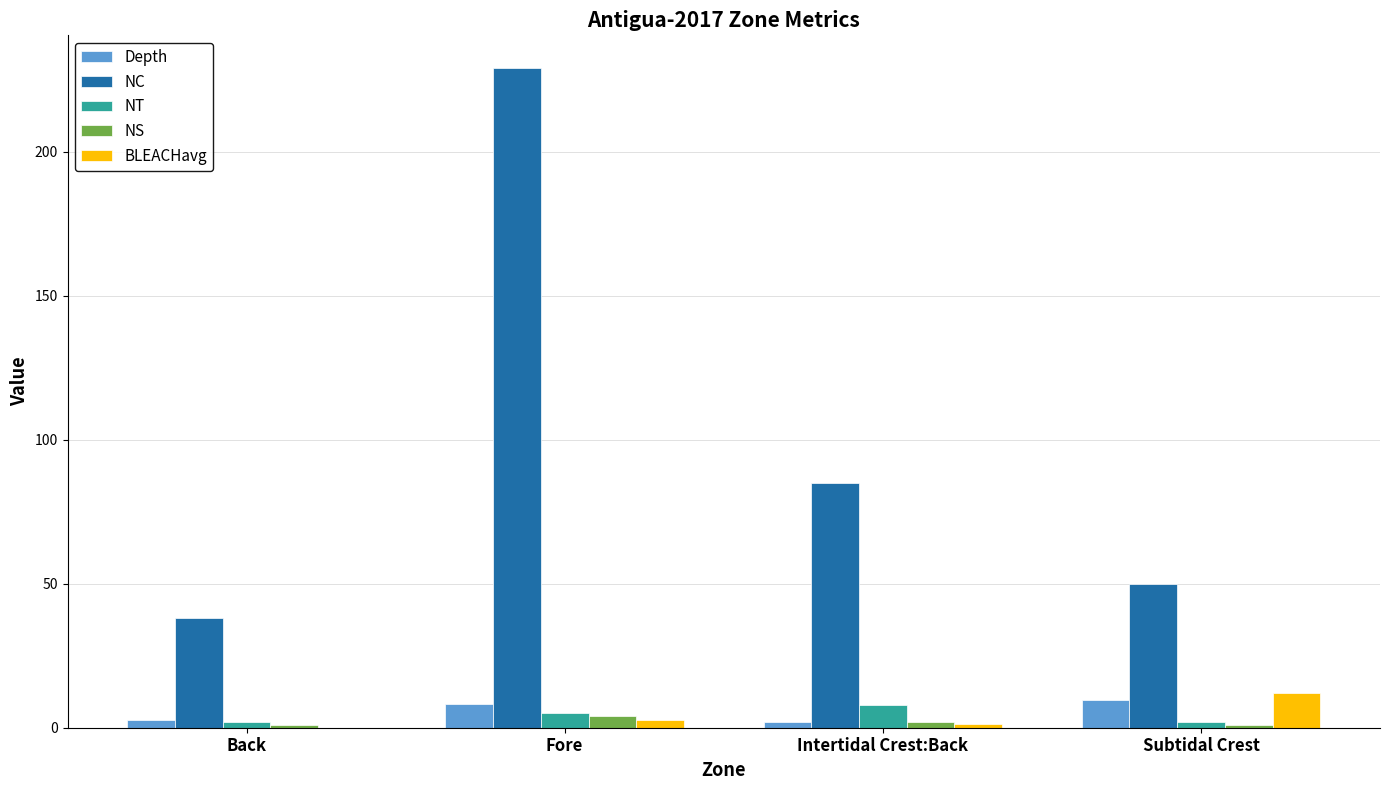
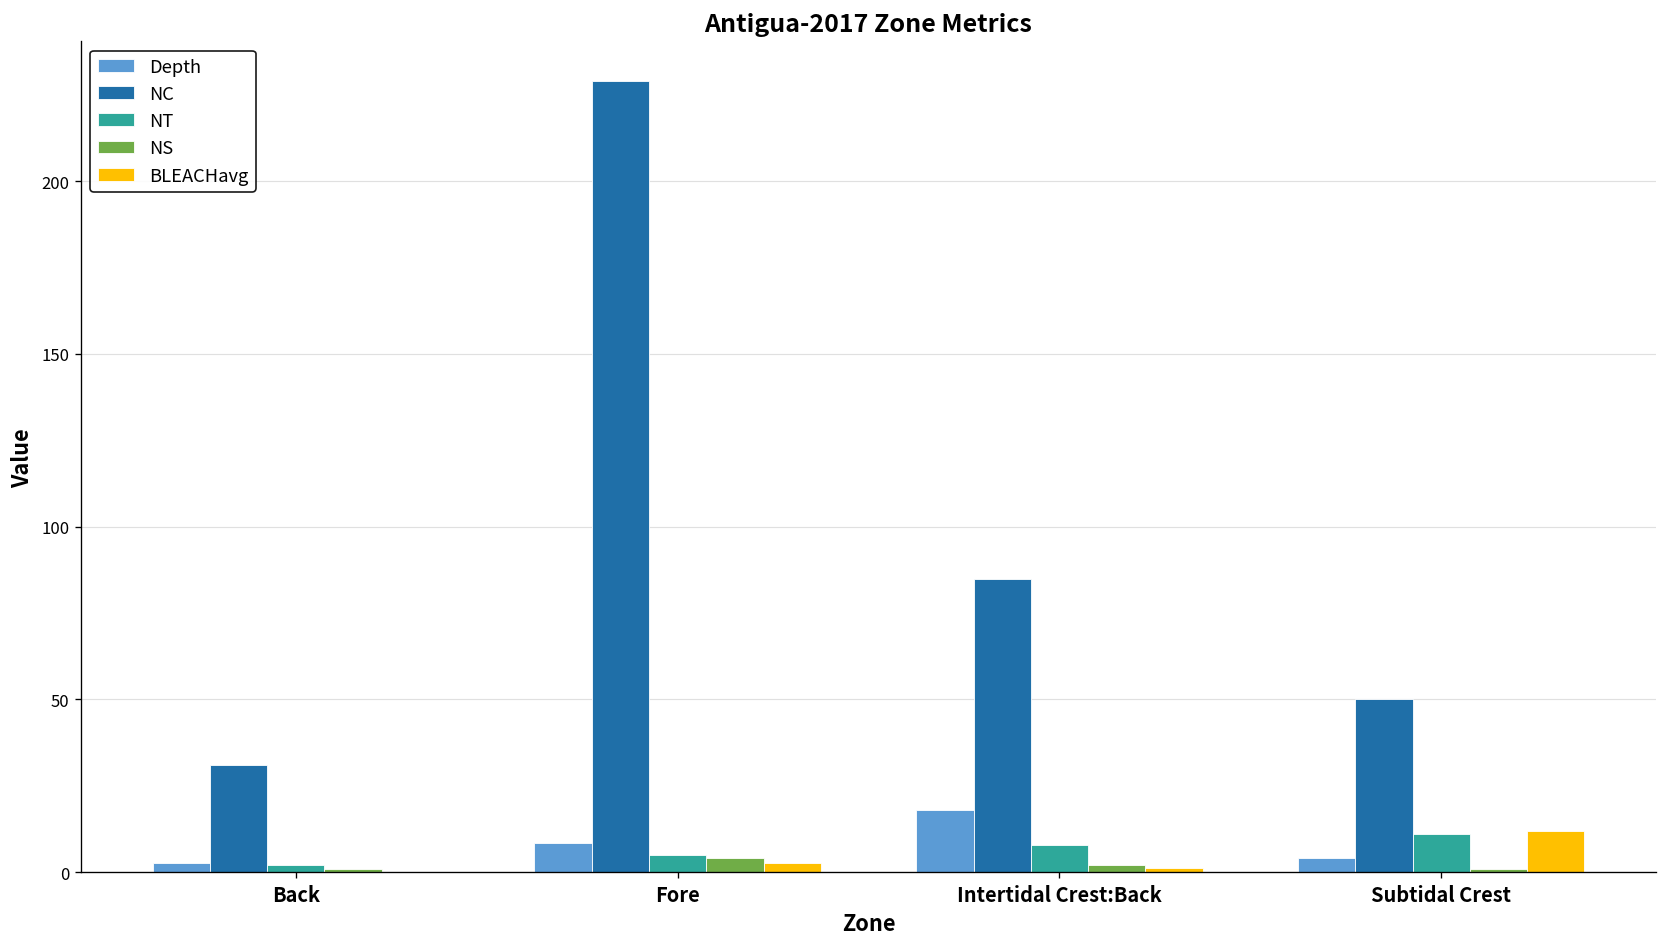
NC, Back: 38 -> 31
Depth, Intertidal Crest:Back: 2 -> 18
Depth, Subtidal Crest: 10 -> 4
NT, Subtidal Crest: 2 -> 11
